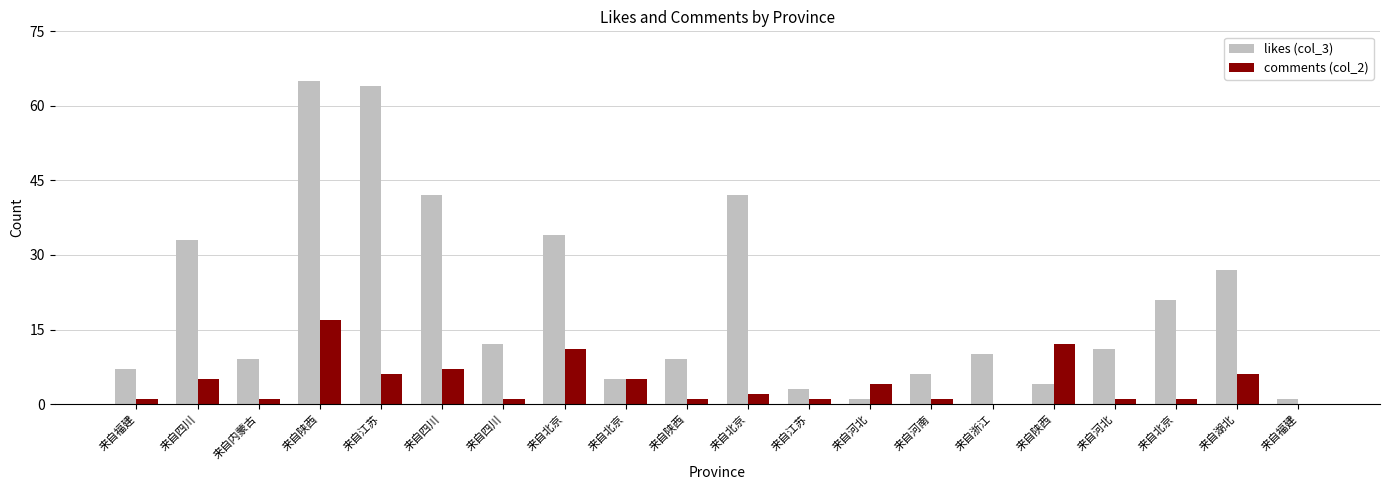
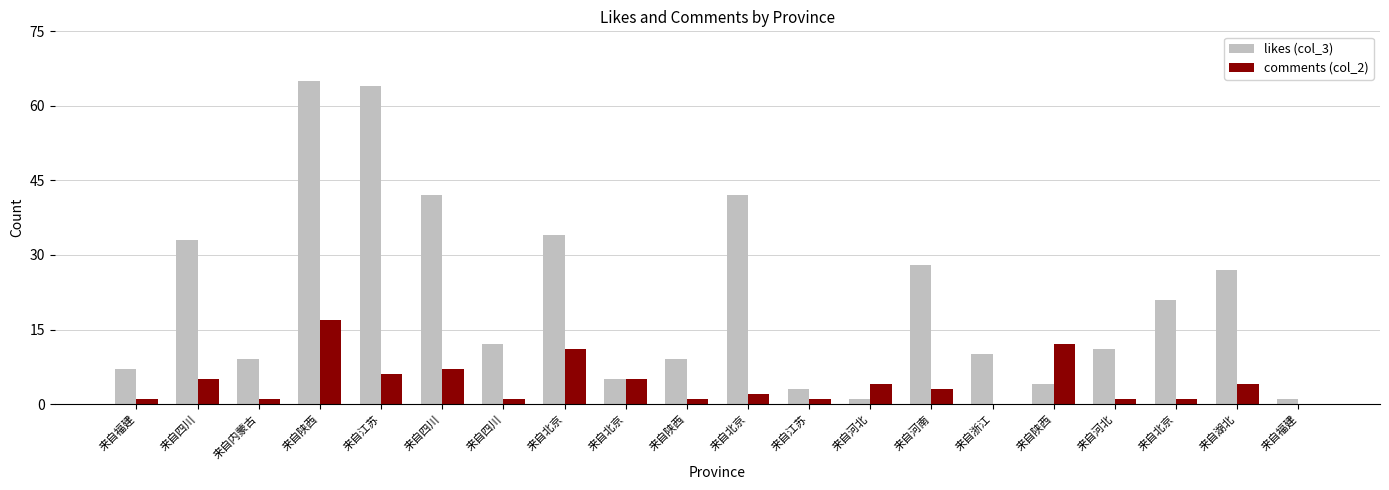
likes (col_3), 来自河南: 6 -> 28
comments (col_2), 来自河南: 1 -> 3
comments (col_2), 来自湖北: 6 -> 4
